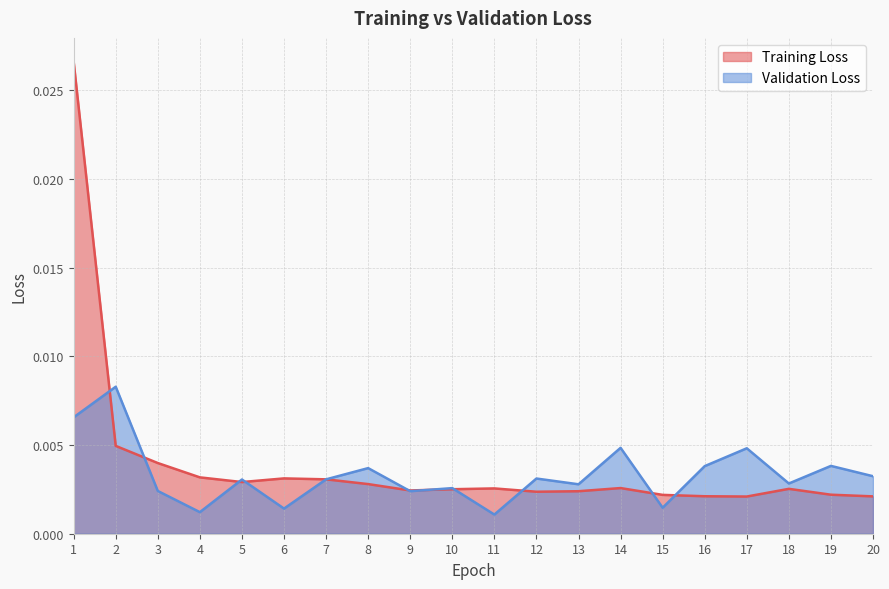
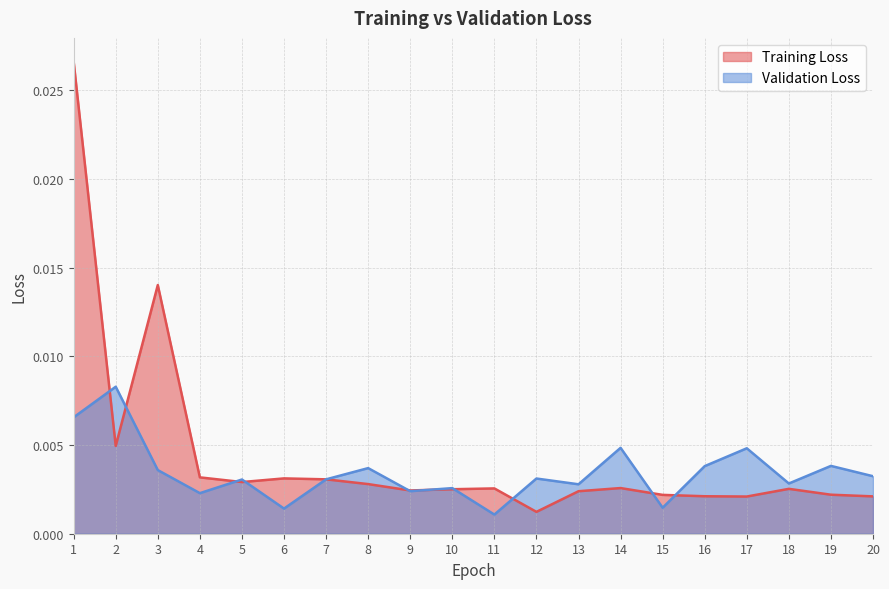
Training Loss, 3: 0.0040 -> 0.0140
Validation Loss, 3: 0.0024 -> 0.0036
Validation Loss, 4: 0.0012 -> 0.0023
Training Loss, 12: 0.0024 -> 0.0012
